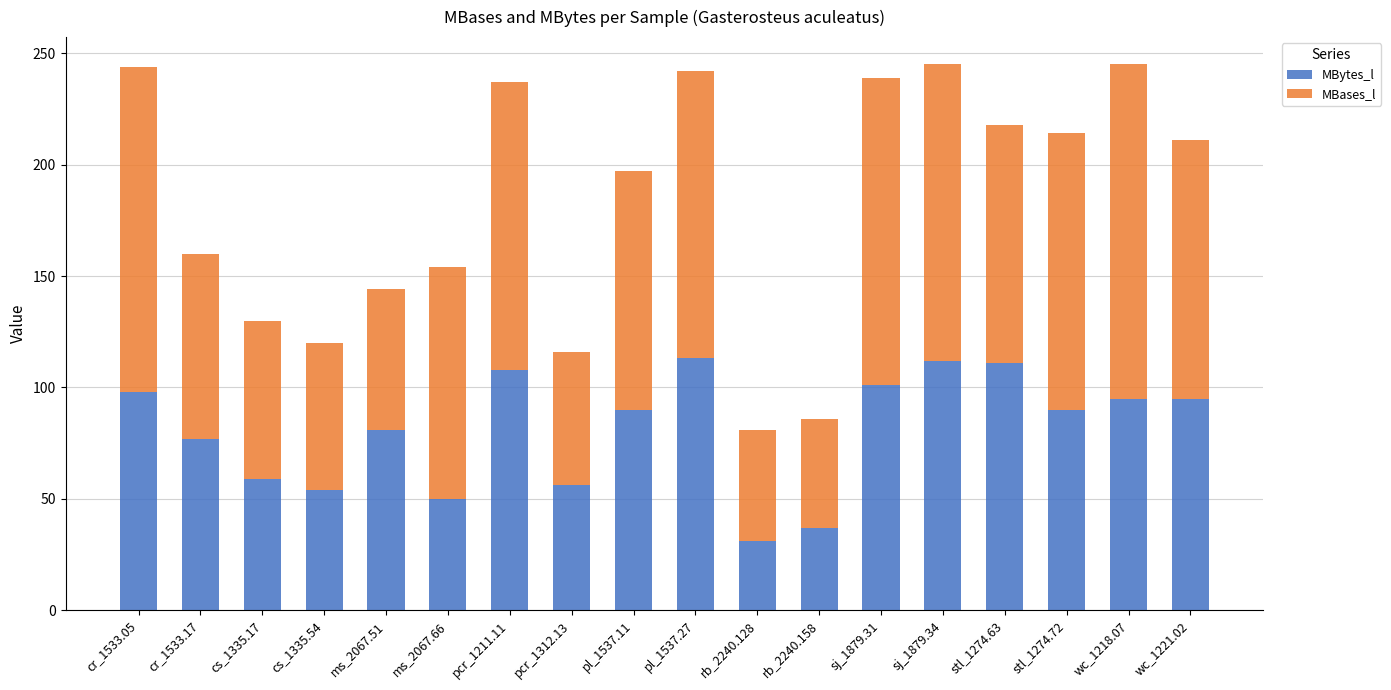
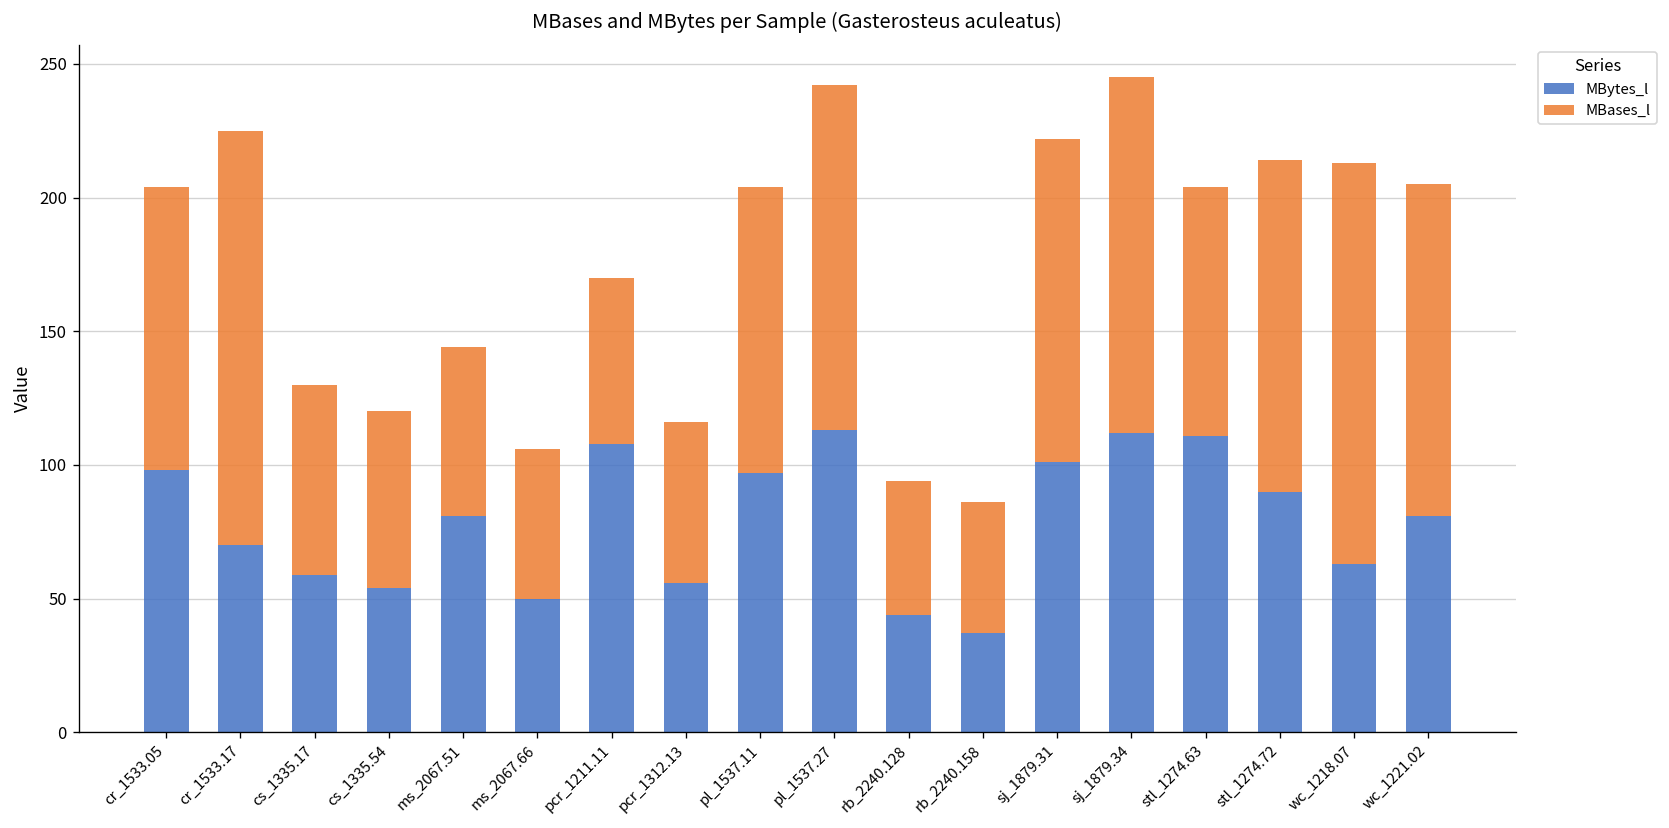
MBases_l, cr_1533.05: 146 -> 106
MBytes_l, cr_1533.17: 77 -> 70
MBases_l, cr_1533.17: 83 -> 155
MBases_l, ms_2067.66: 104 -> 56
MBases_l, pcr_1211.11: 129 -> 62
MBytes_l, pl_1537.11: 90 -> 97
MBytes_l, rb_2240.128: 31 -> 44
MBases_l, sj_1879.31: 138 -> 121
MBases_l, stl_1274.63: 107 -> 93
MBytes_l, wc_1218.07: 95 -> 63
MBytes_l, wc_1221.02: 95 -> 81
MBases_l, wc_1221.02: 116 -> 124
